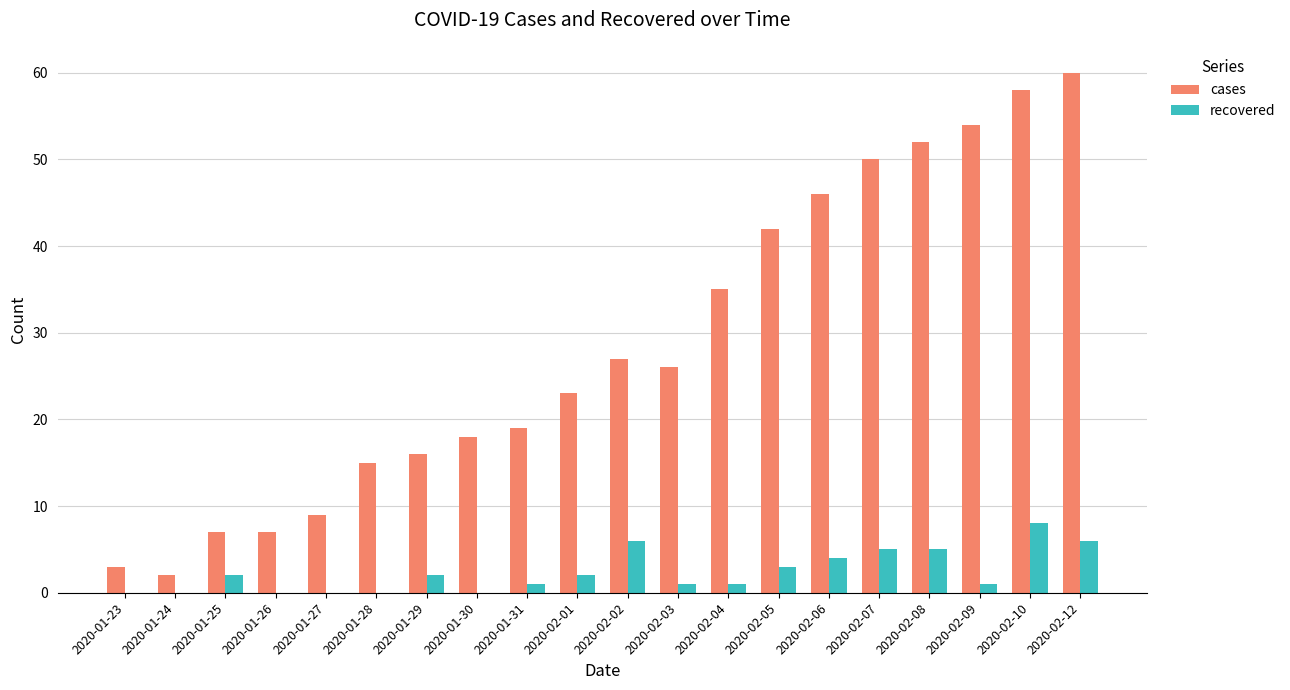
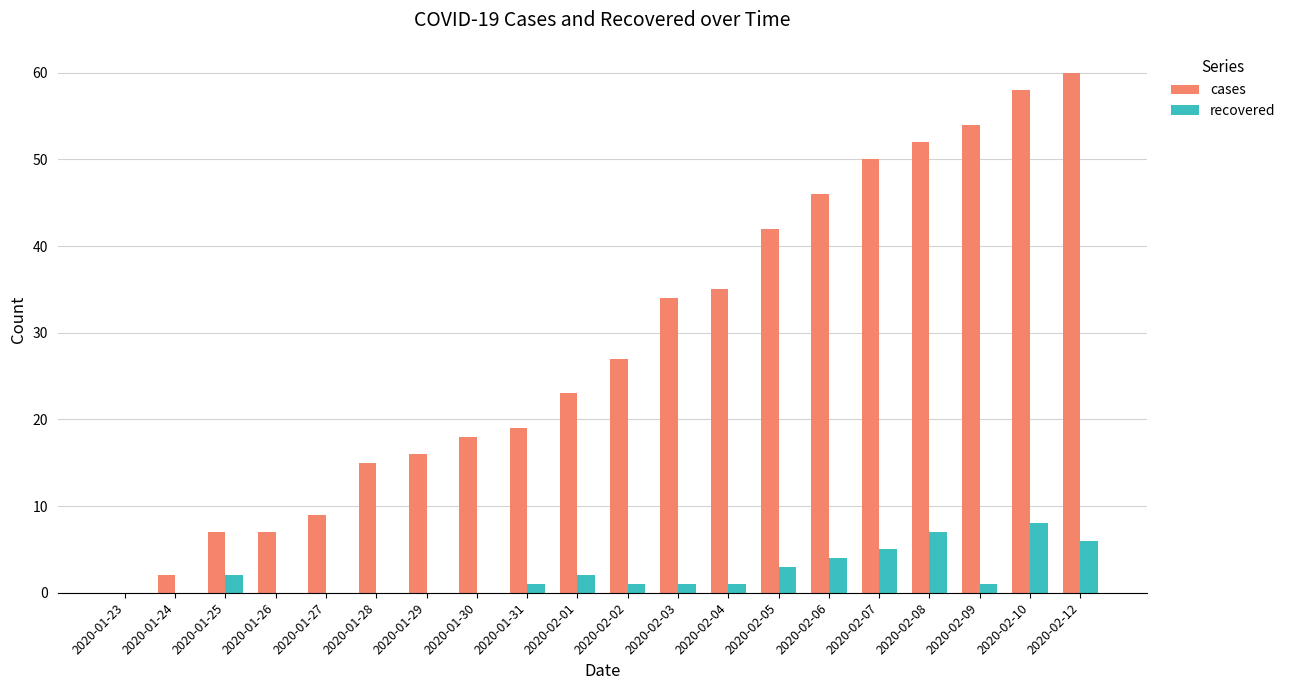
cases, 2020-01-23: 3 -> 0
recovered, 2020-01-29: 2 -> 0
recovered, 2020-02-02: 6 -> 1
cases, 2020-02-03: 26 -> 34
recovered, 2020-02-08: 5 -> 7
